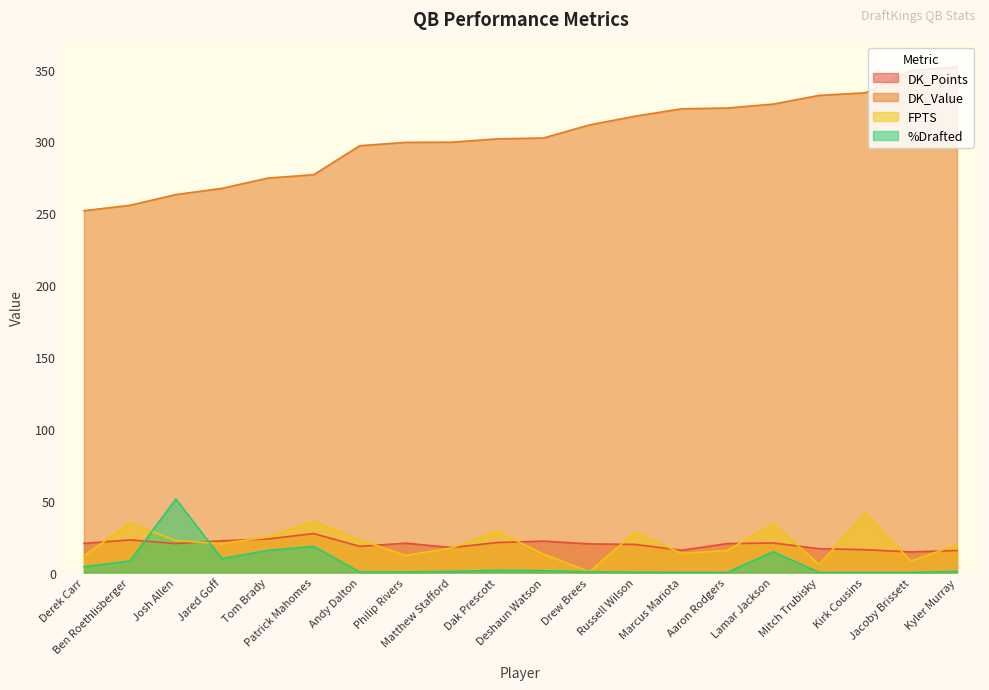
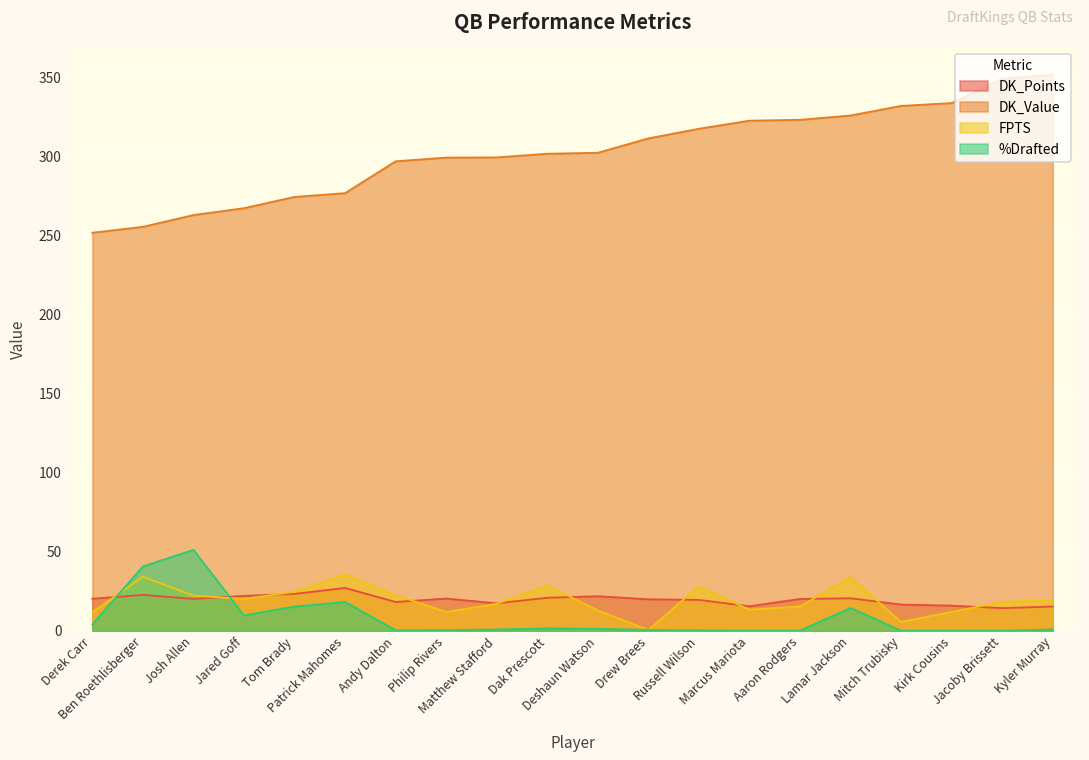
%Drafted, Ben Roethlisberger: 8 -> 41
FPTS, Kirk Cousins: 41 -> 12
FPTS, Jacoby Brissett: 8 -> 18
